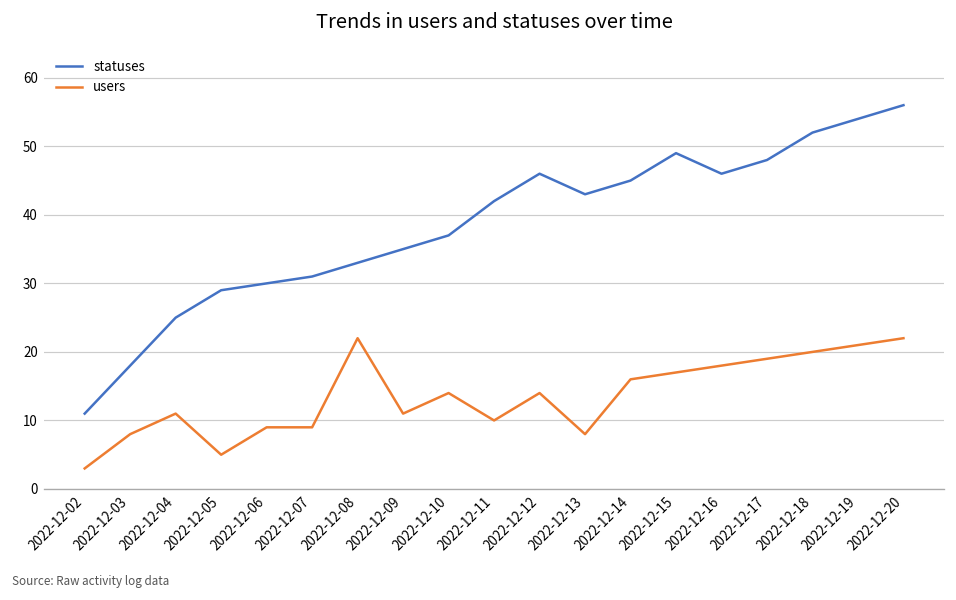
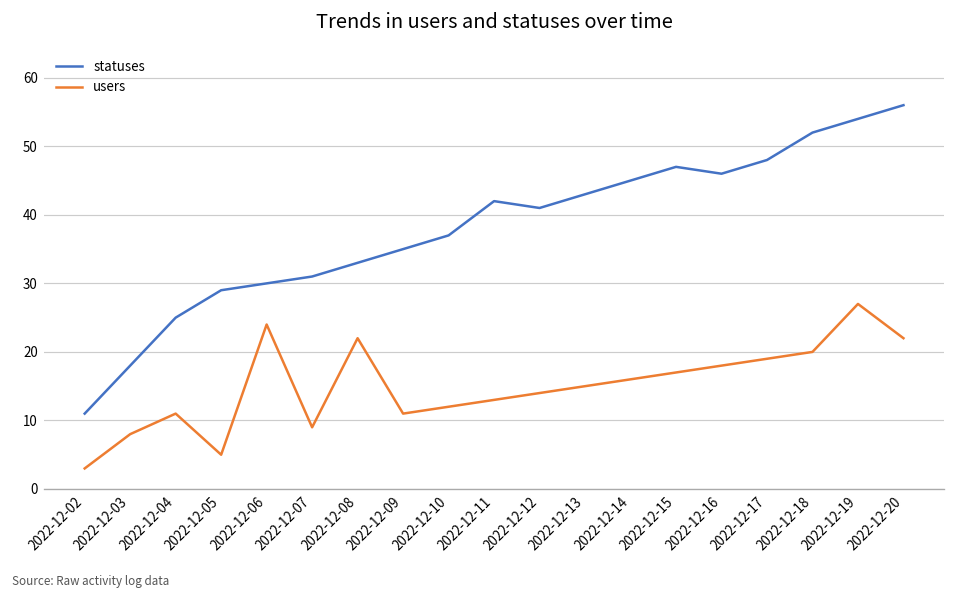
users, 2022-12-06: 9 -> 24
users, 2022-12-10: 14 -> 12
users, 2022-12-11: 10 -> 13
statuses, 2022-12-12: 46 -> 41
users, 2022-12-13: 8 -> 15
statuses, 2022-12-15: 49 -> 47
users, 2022-12-19: 21 -> 27
